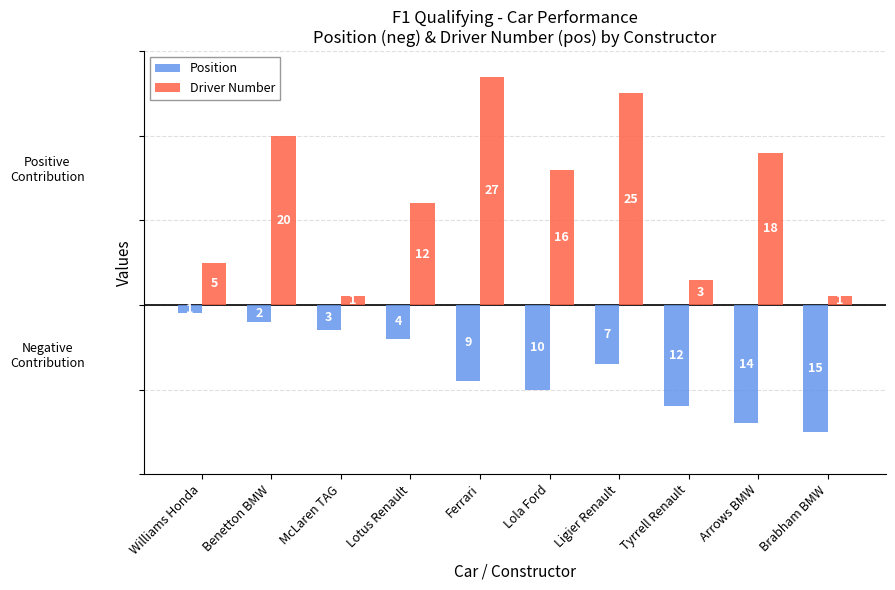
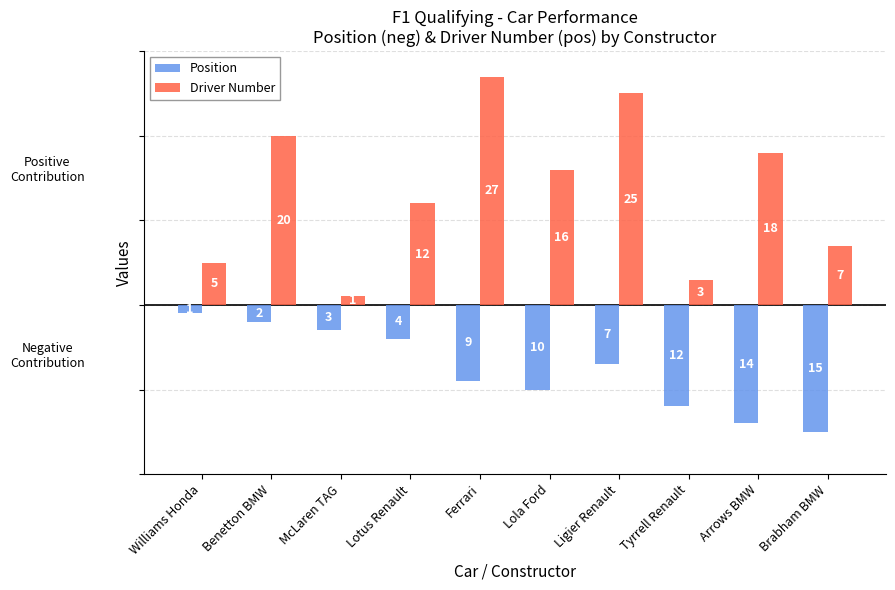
Driver Number, Brabham BMW: 1 -> 7
